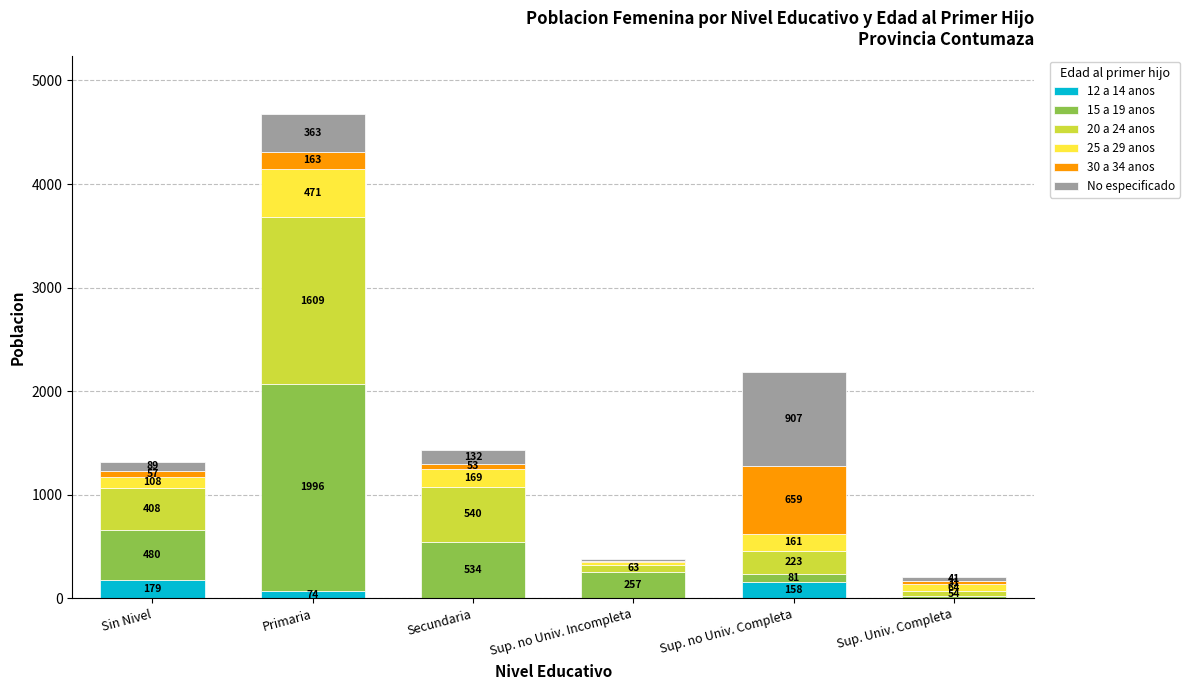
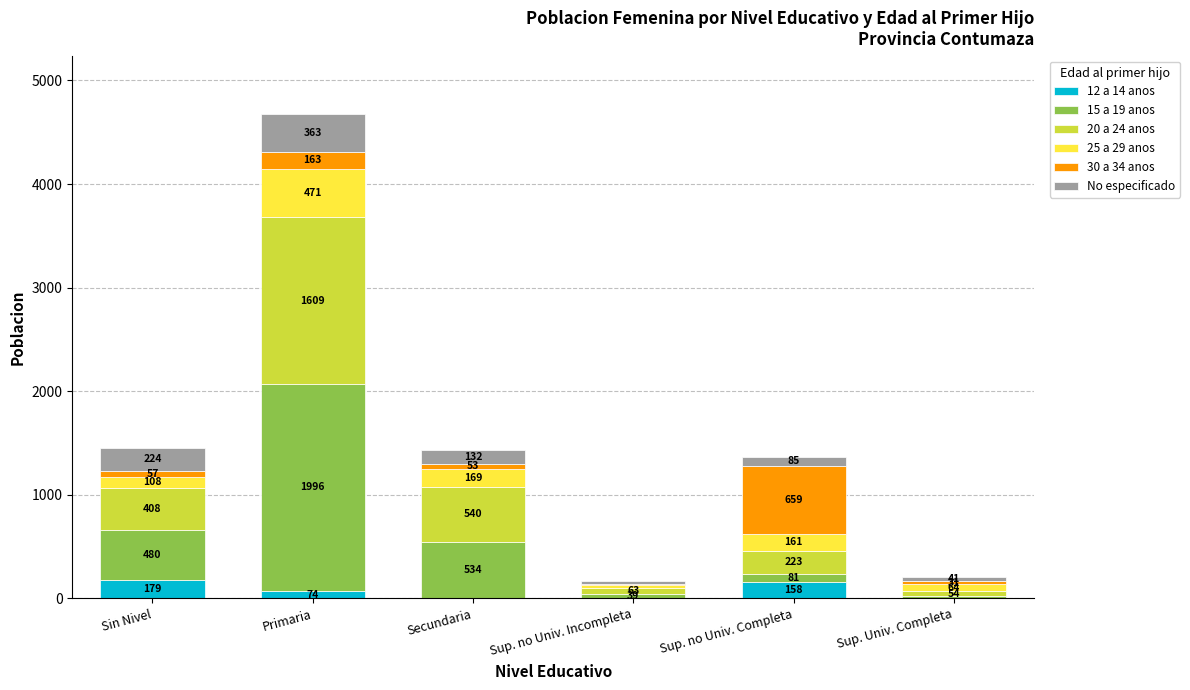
No especificado, Sin Nivel: 89 -> 224
15 a 19 anos, Sup. no Univ. Incompleta: 257 -> 39
No especificado, Sup. no Univ. Completa: 907 -> 85
